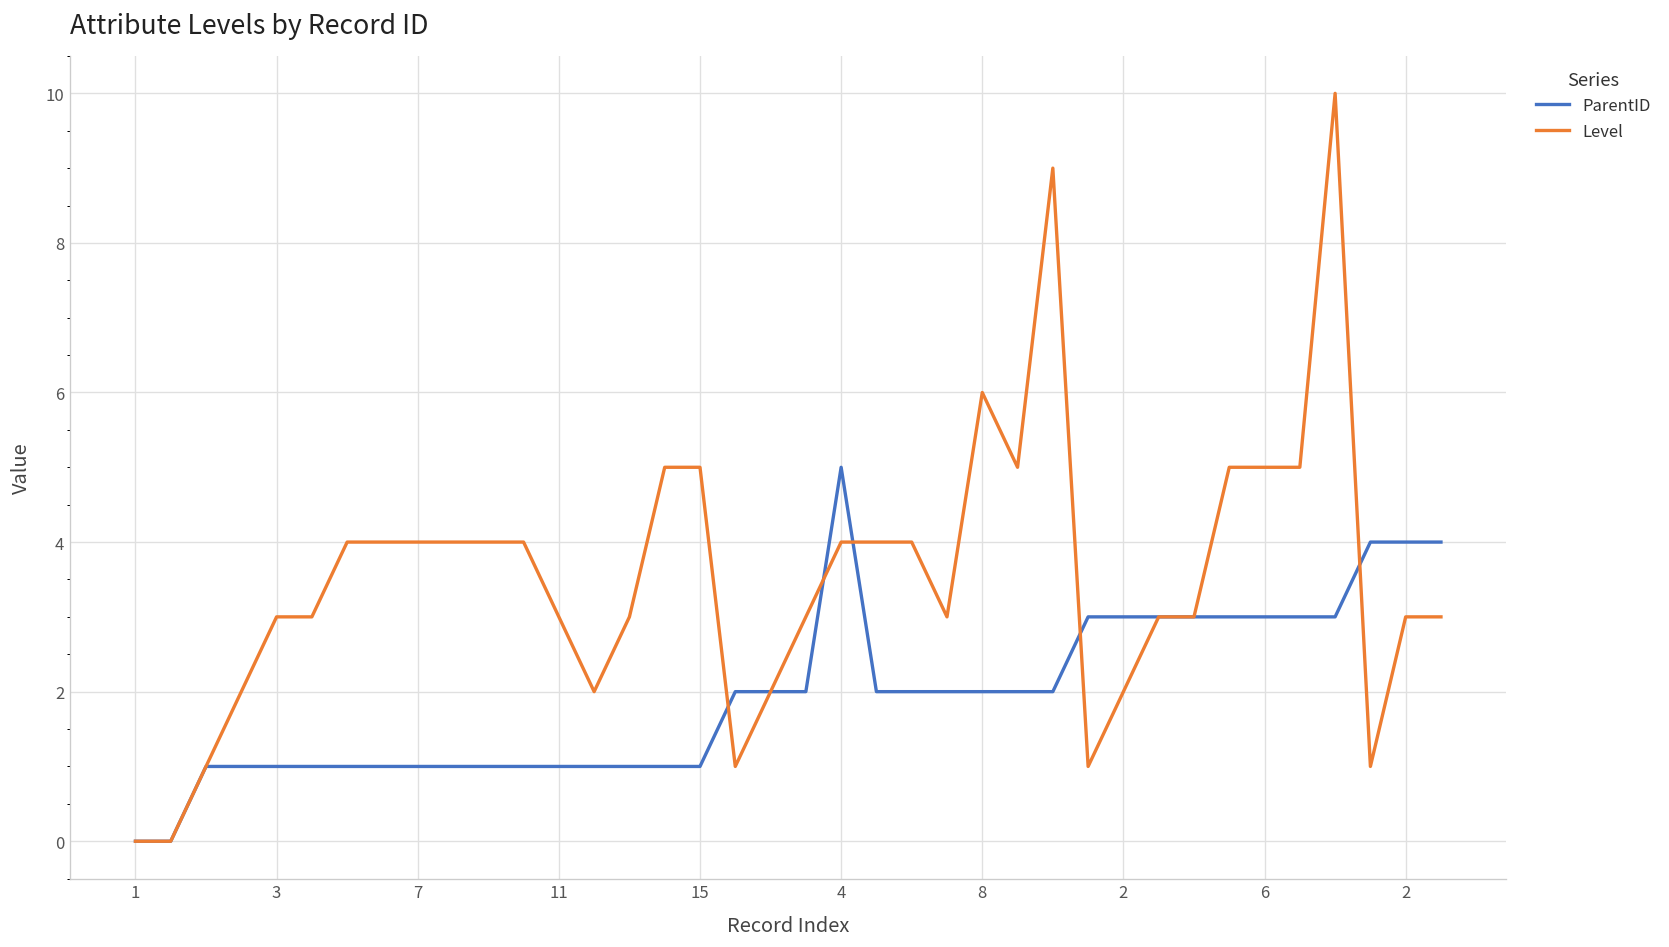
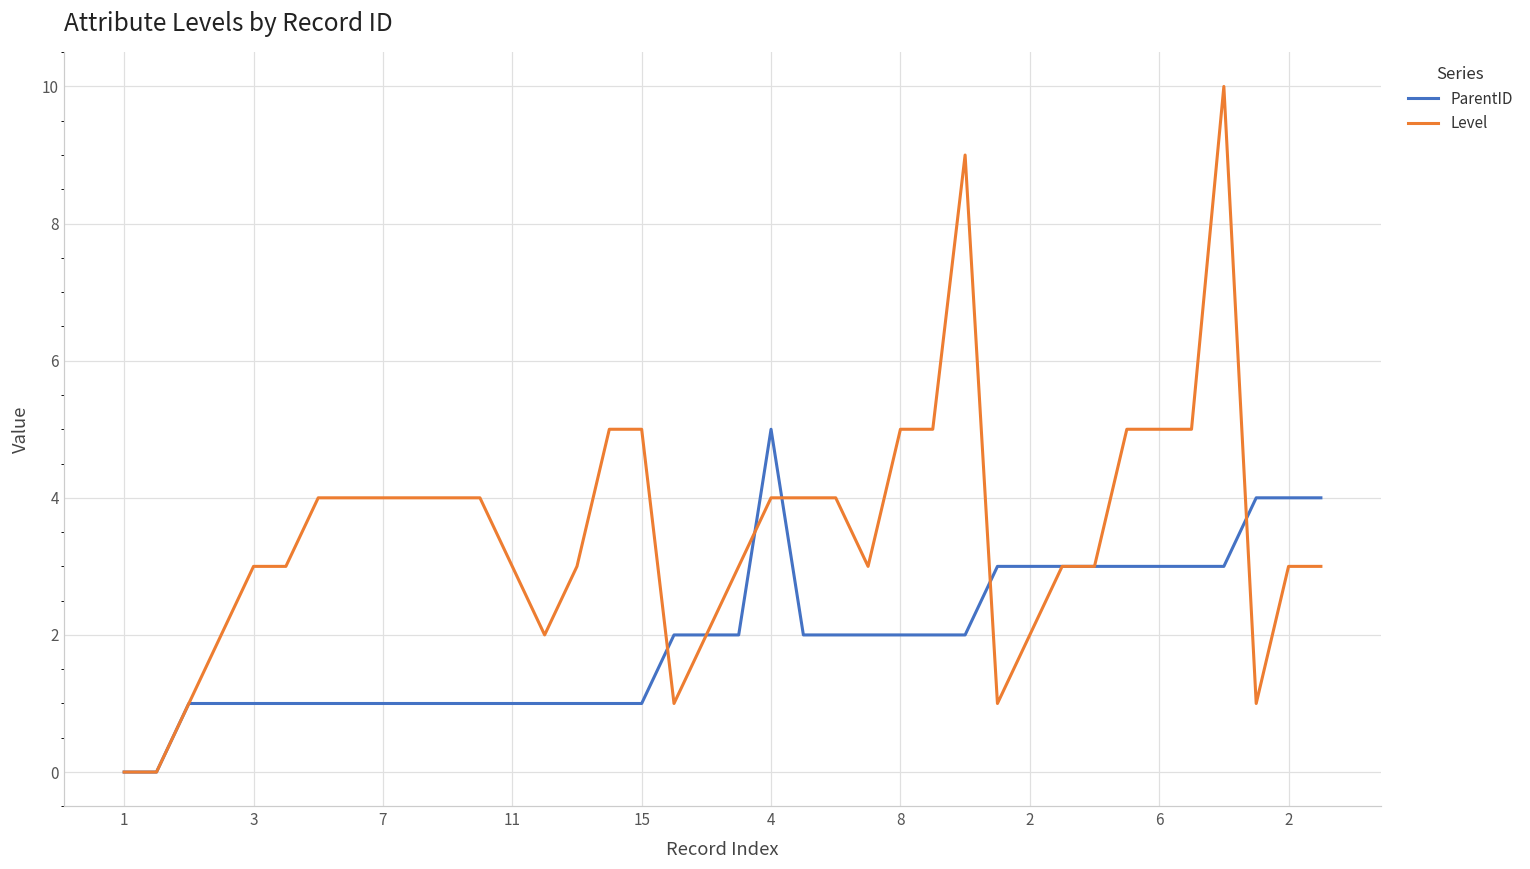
Level, 8: 6 -> 5
